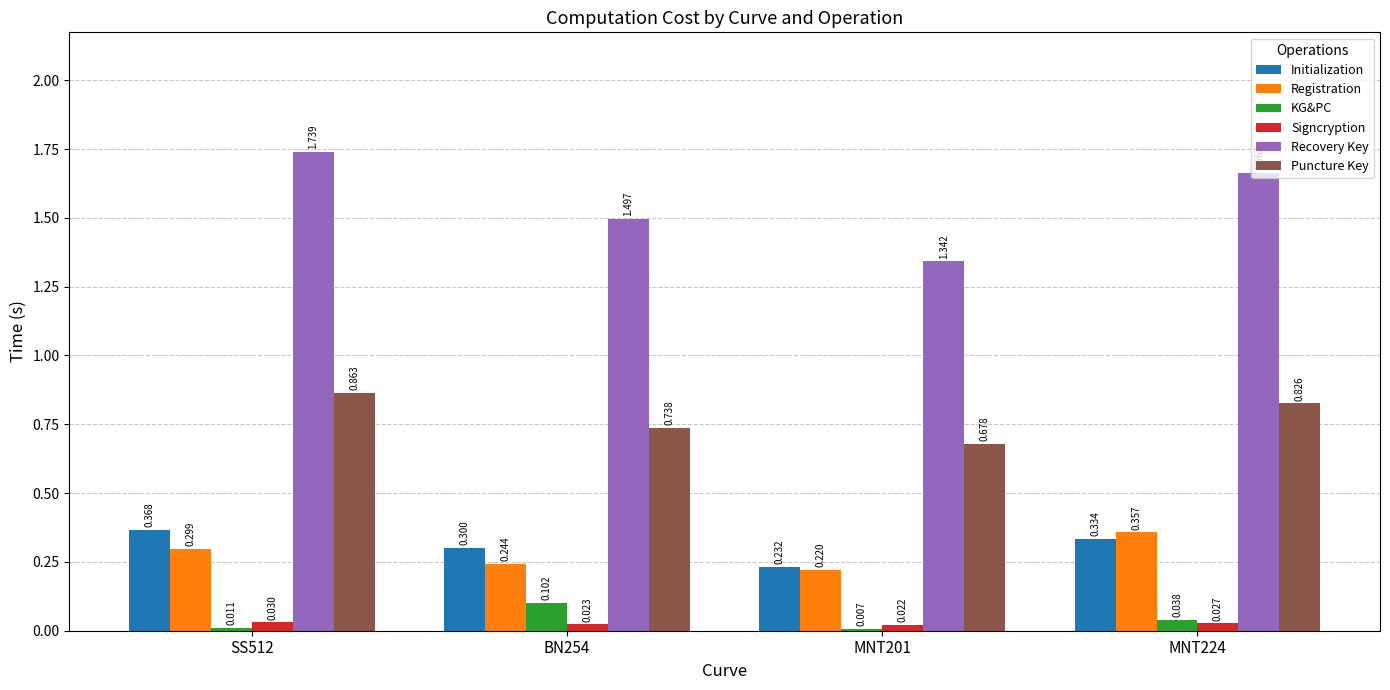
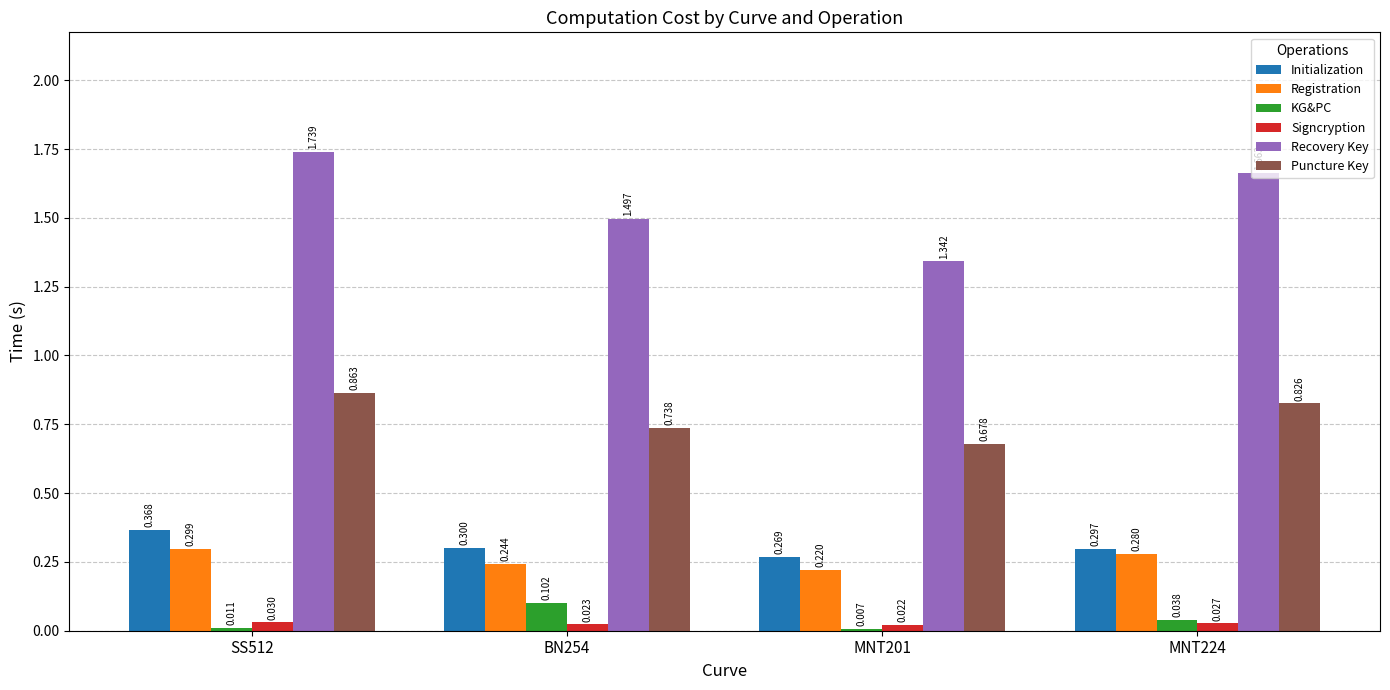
Initialization, MNT201: 0.232 -> 0.269
Initialization, MNT224: 0.334 -> 0.297
Registration, MNT224: 0.357 -> 0.280
